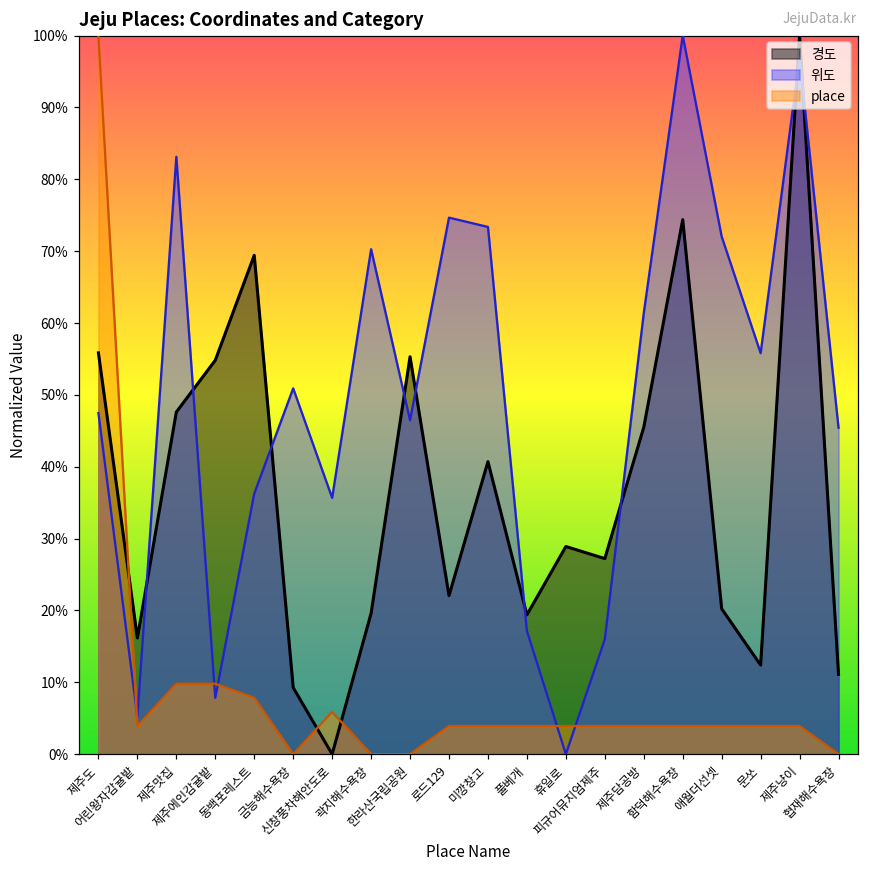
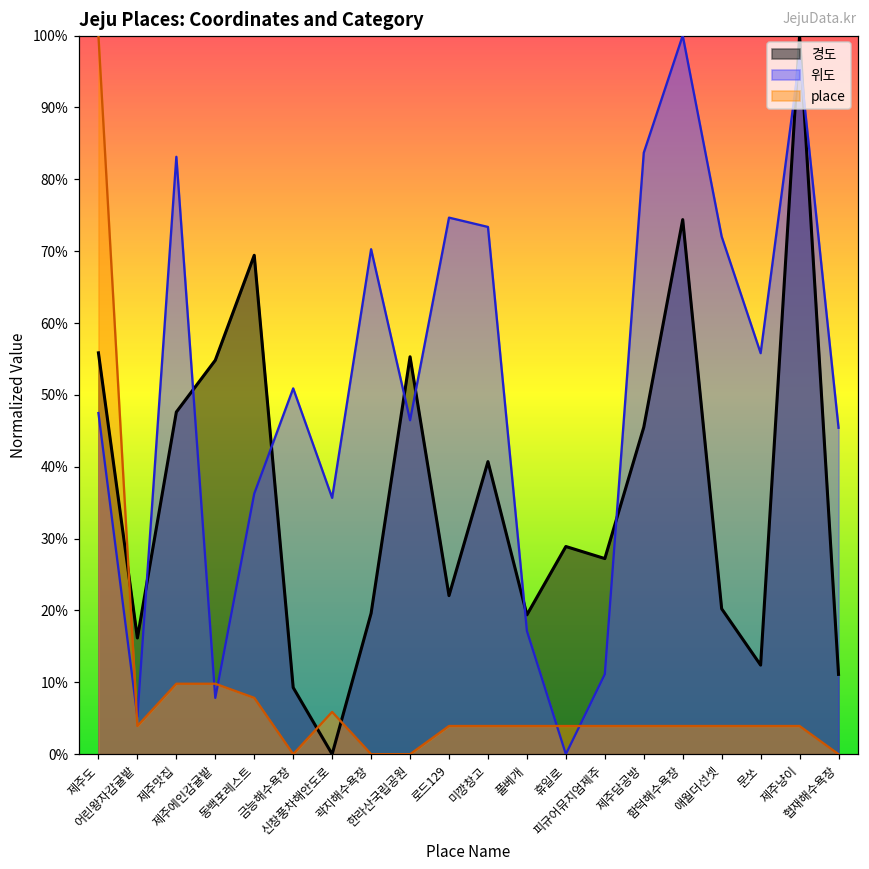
위도, 피규어뮤지엄제주: 16% -> 11%
위도, 제주담공방: 61% -> 84%
